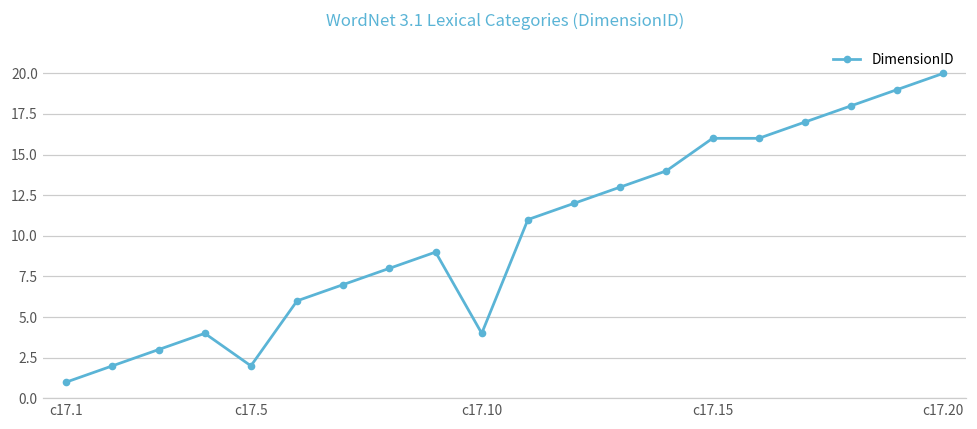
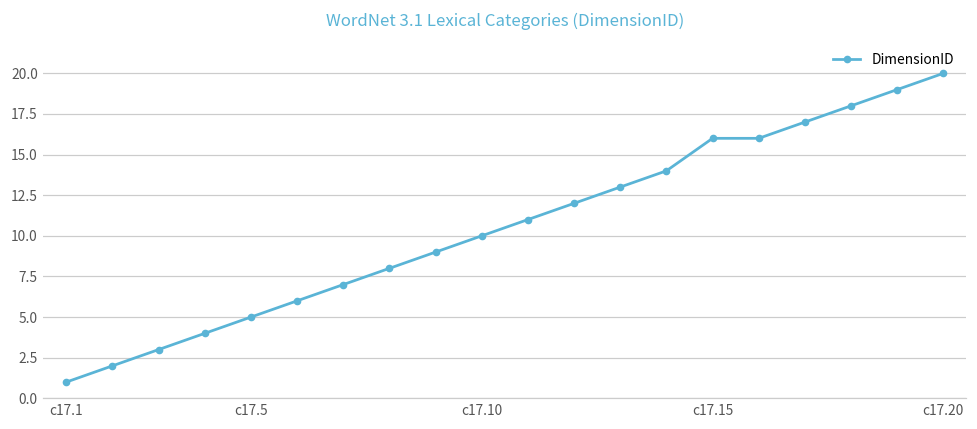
c17.5: 2 -> 5
c17.10: 4 -> 10
